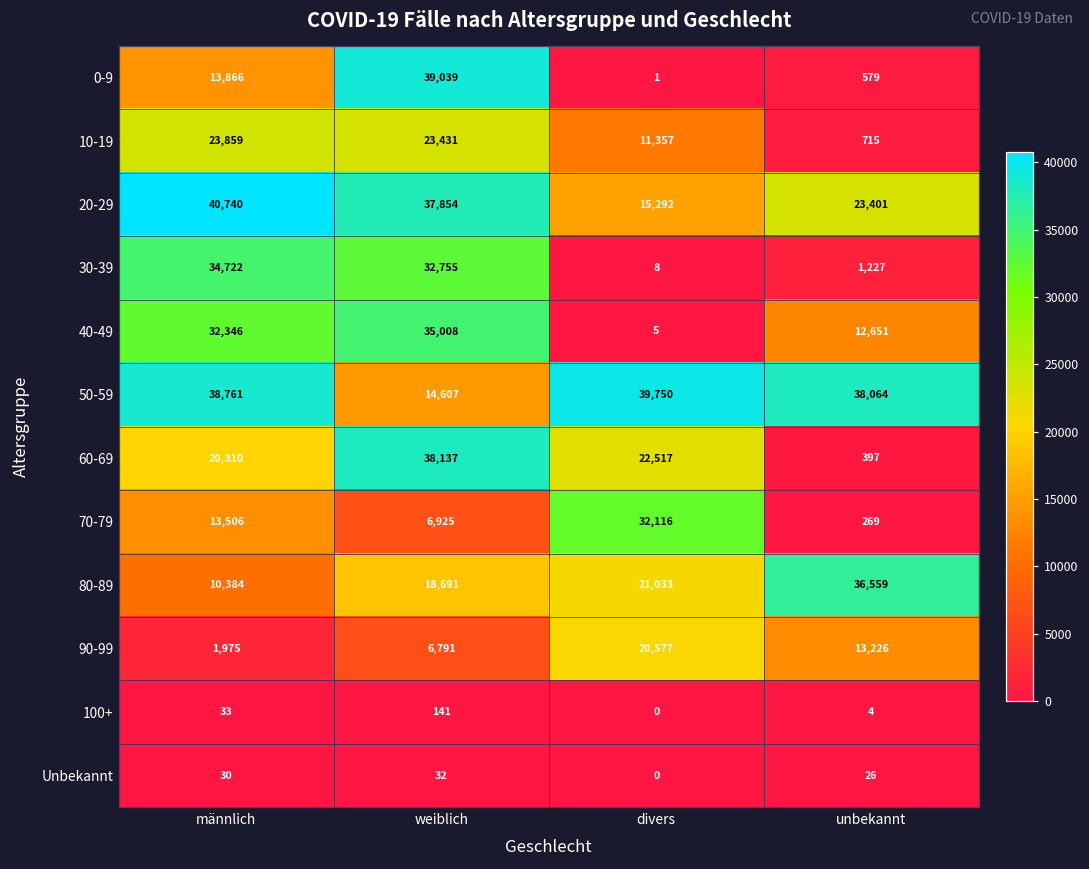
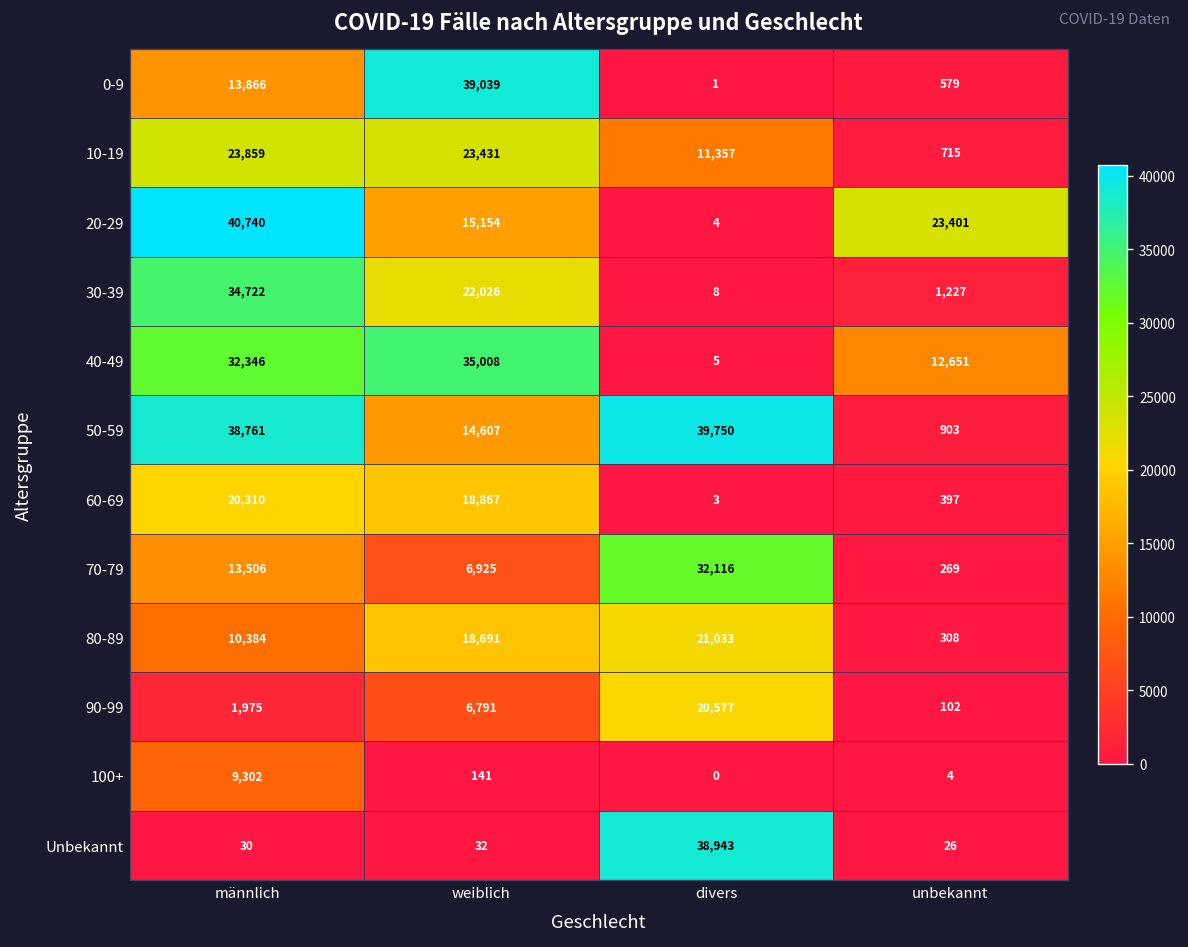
20-29, weiblich: 37,854 -> 15,154
20-29, divers: 15,292 -> 4
30-39, weiblich: 32,755 -> 22,026
50-59, unbekannt: 38,064 -> 903
60-69, weiblich: 38,137 -> 18,867
60-69, divers: 22,517 -> 3
80-89, unbekannt: 36,559 -> 308
90-99, unbekannt: 13,226 -> 102
100+, männlich: 33 -> 9,302
Unbekannt, divers: 0 -> 38,943
